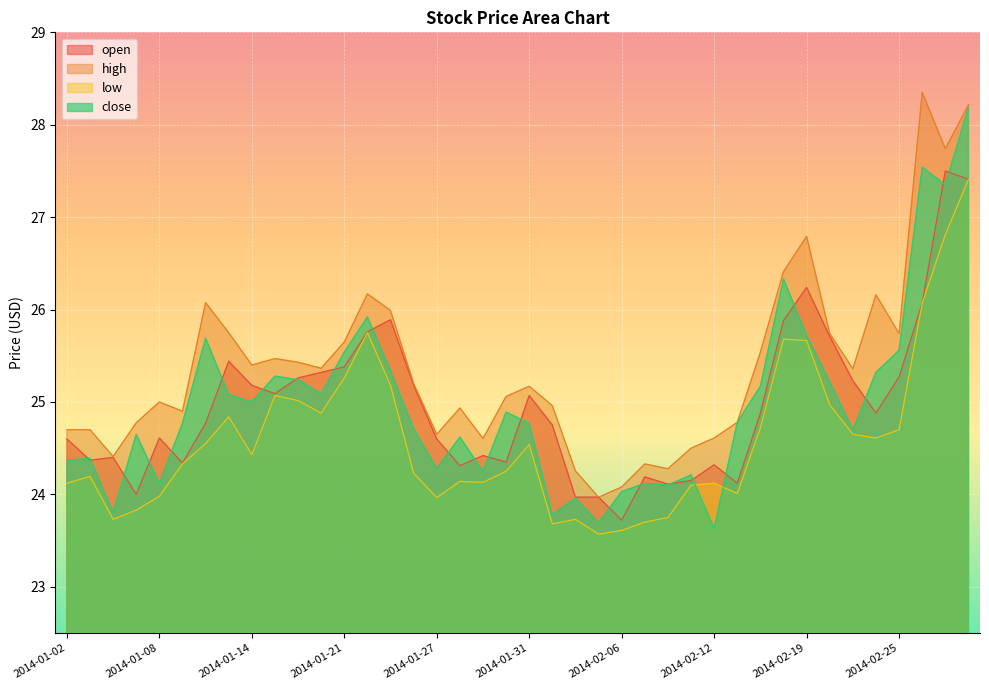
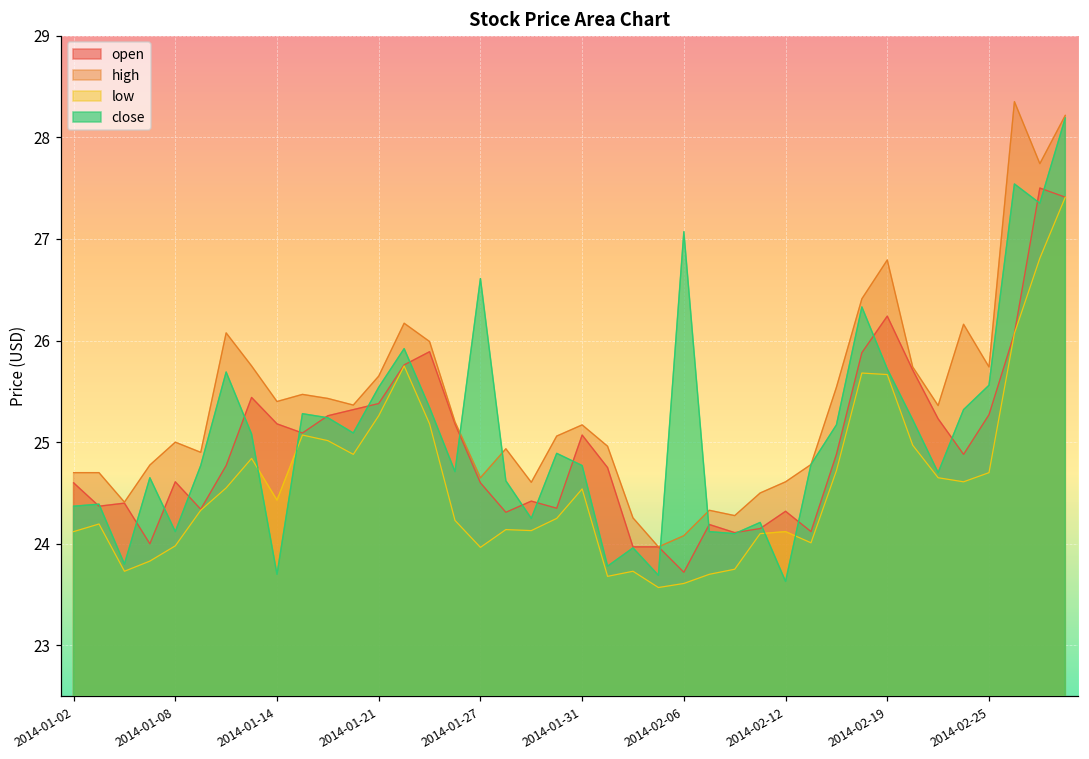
close, 2014-01-14: 25.0 -> 23.7
close, 2014-01-27: 24.3 -> 26.6
close, 2014-02-06: 24.0 -> 27.1
